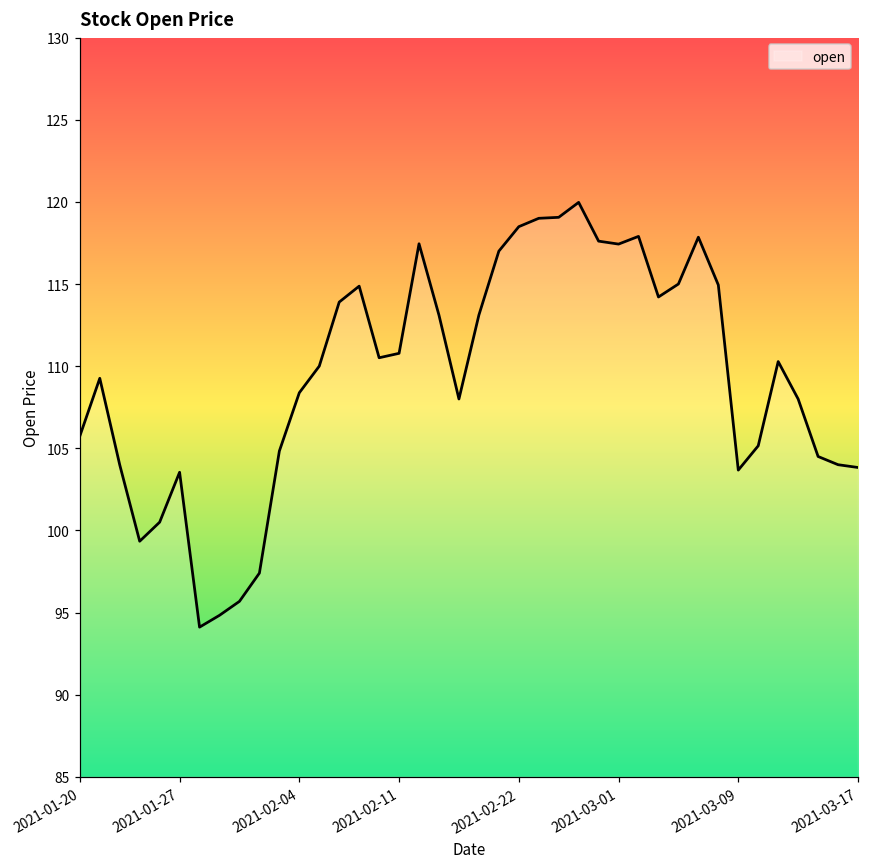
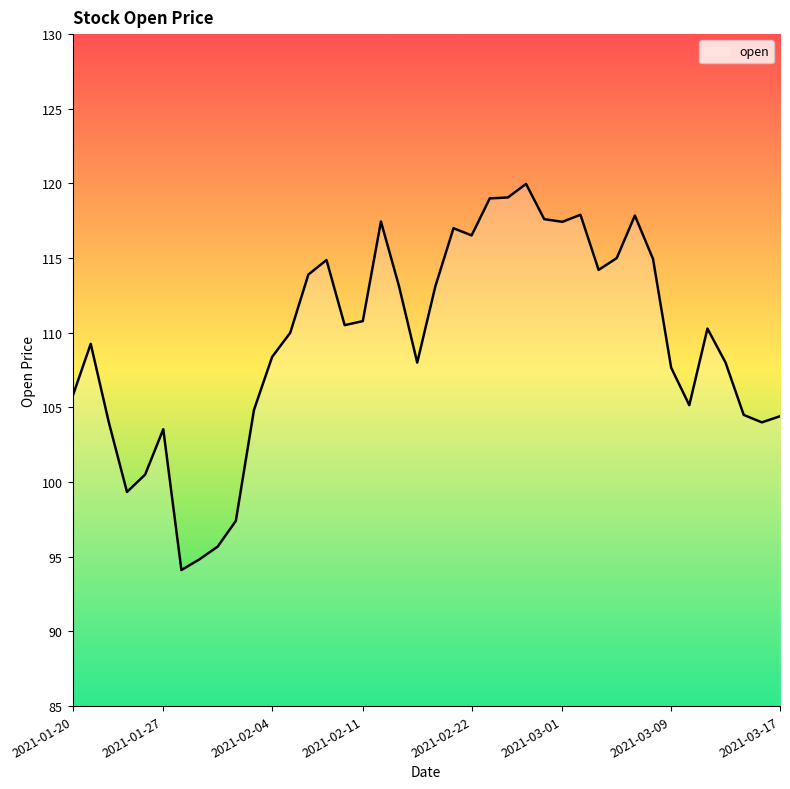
2021-02-22: 118.5 -> 116.5
2021-03-09: 103.7 -> 107.7
2021-03-17: 103.8 -> 104.4
